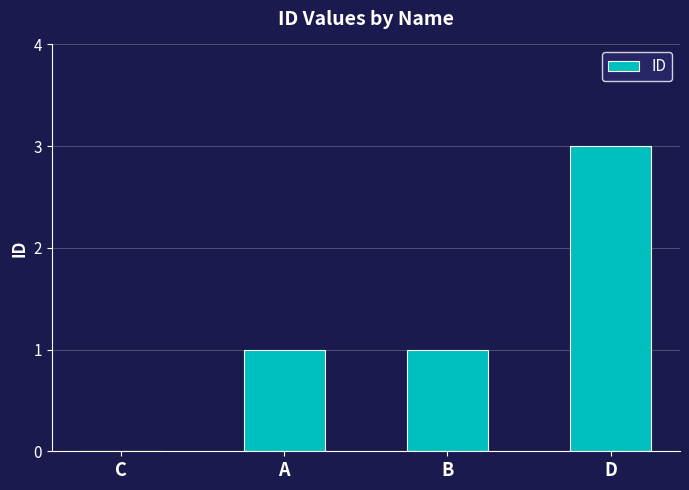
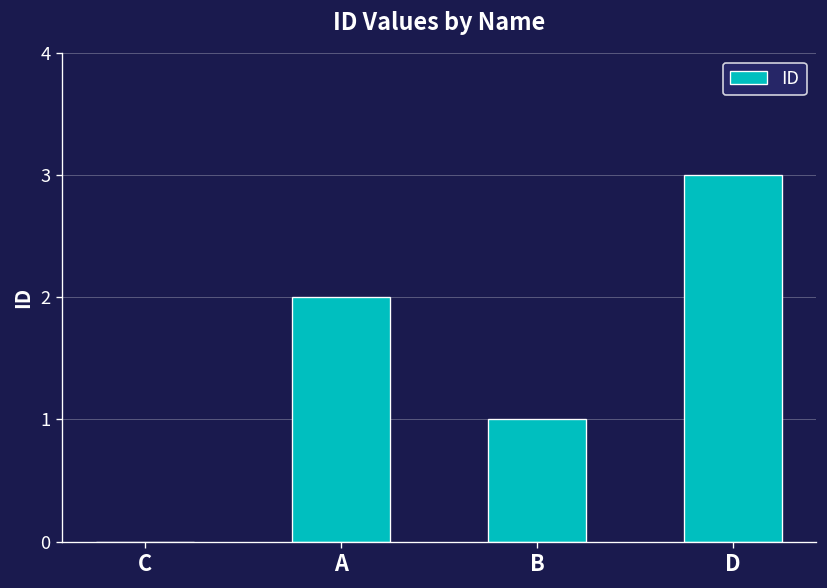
A: 1 -> 2
